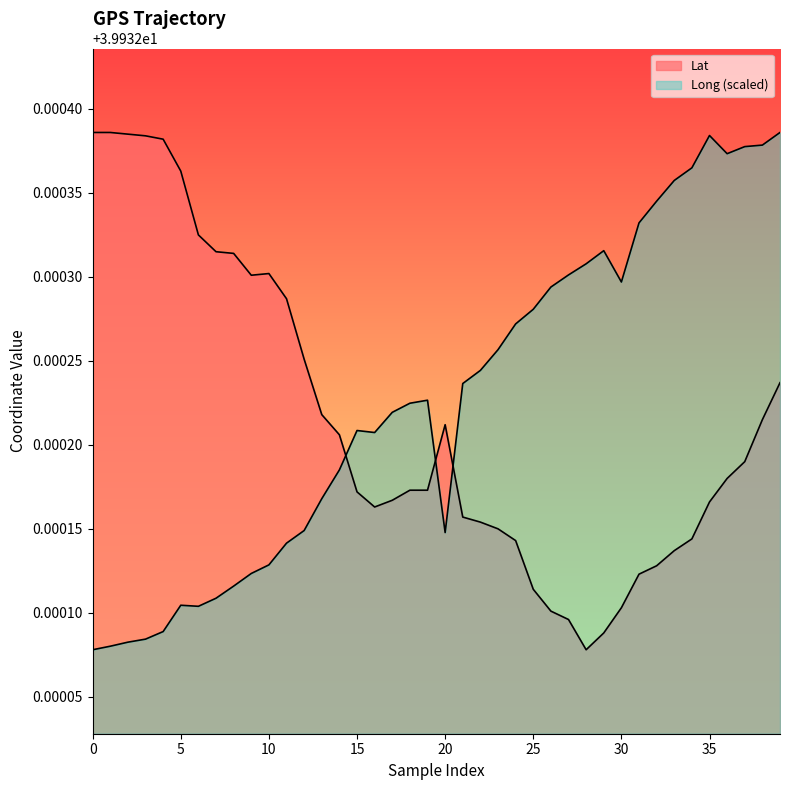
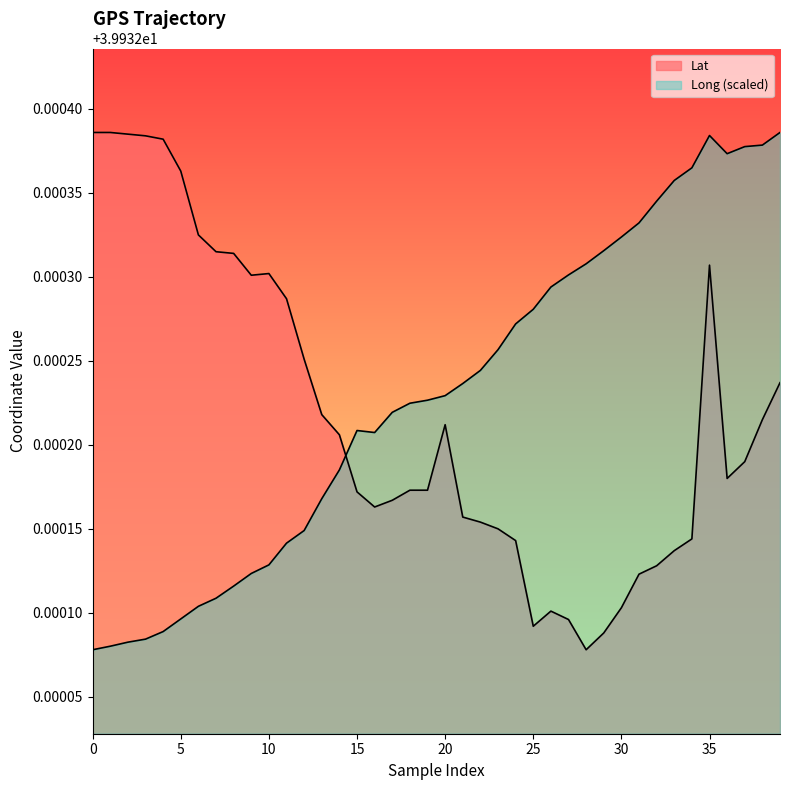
Long (scaled), 5: 39.932104 -> 39.932096
Long (scaled), 20: 39.932148 -> 39.932229
Lat, 25: 39.932114 -> 39.932092
Long (scaled), 30: 39.932297 -> 39.932324
Lat, 35: 39.932166 -> 39.932307
